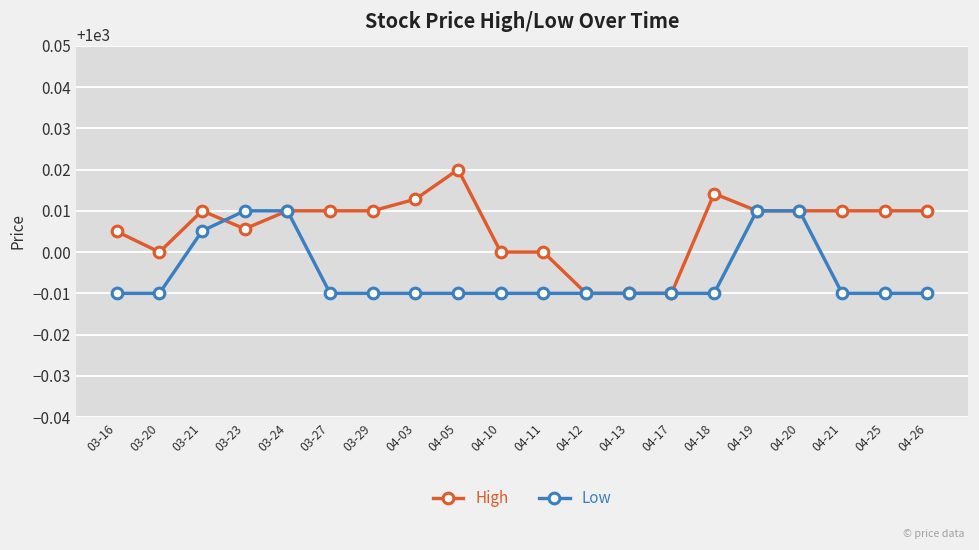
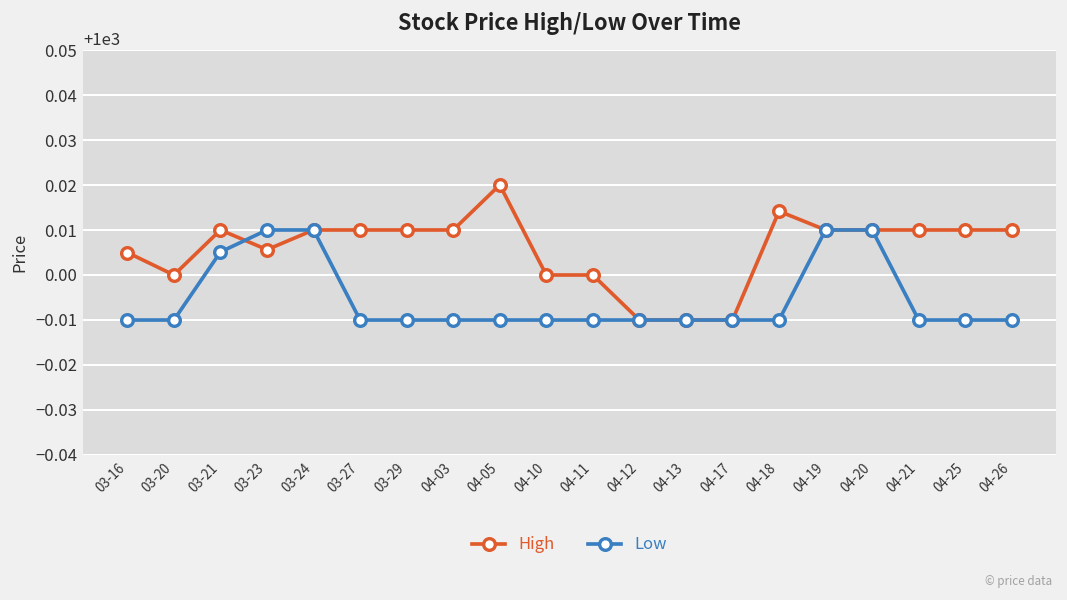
High, 04-03: 1000.013 -> 1000.010
